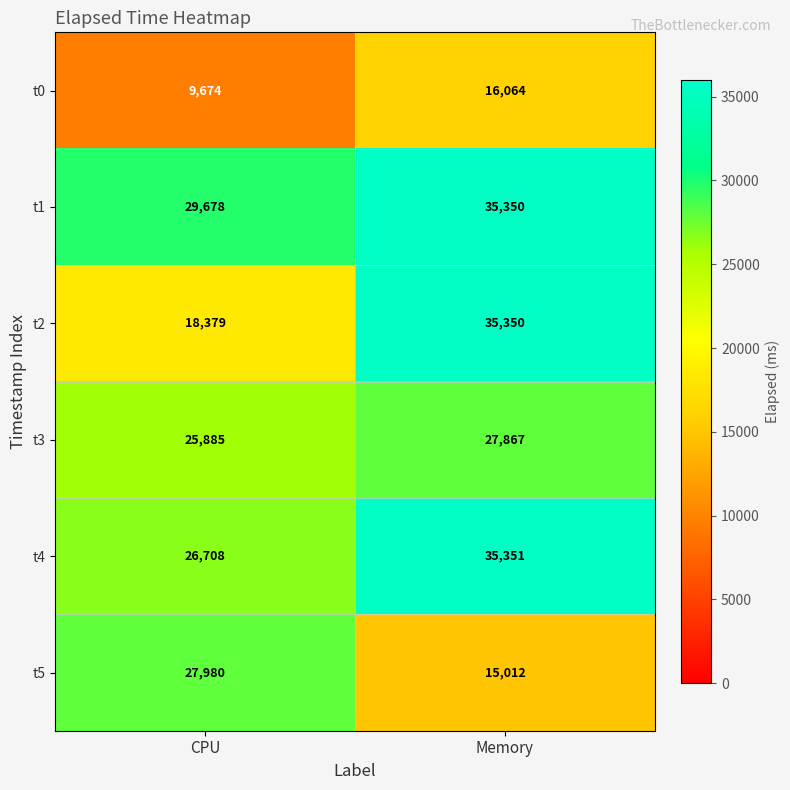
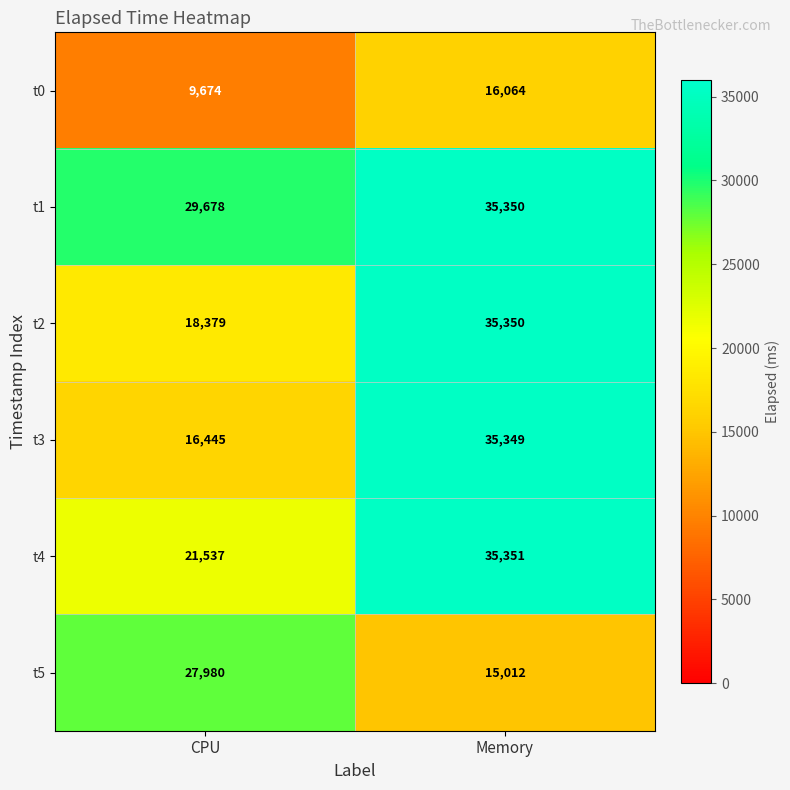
t3, CPU: 25,885 -> 16,445
t3, Memory: 27,867 -> 35,349
t4, CPU: 26,708 -> 21,537
